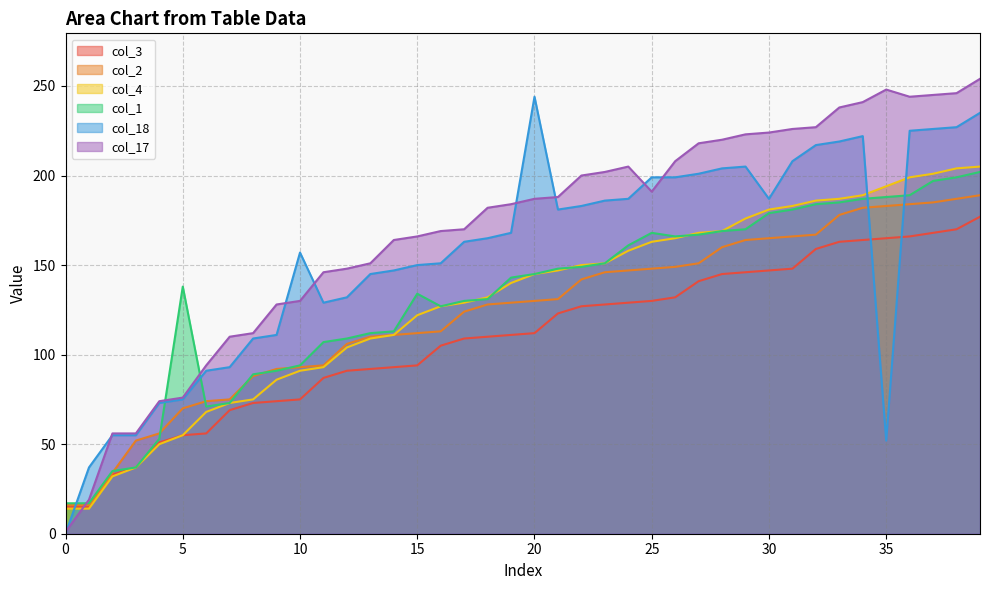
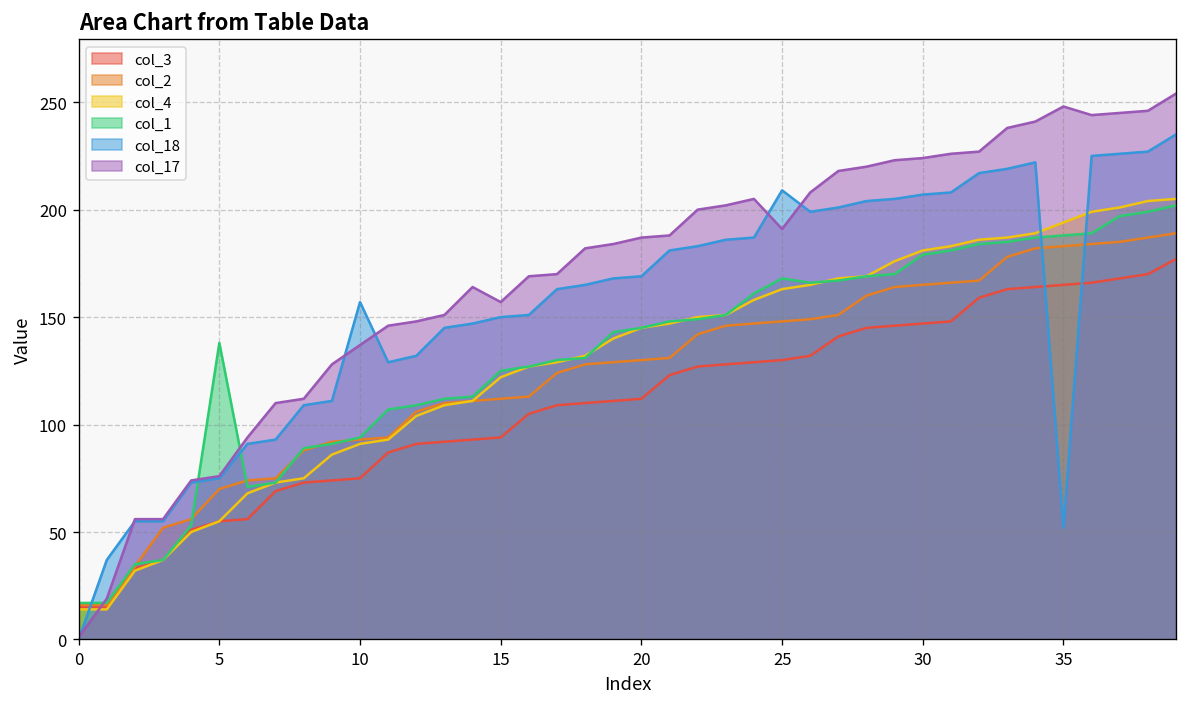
col_17, 10: 130 -> 137
col_1, 15: 134 -> 125
col_17, 15: 166 -> 157
col_18, 20: 244 -> 169
col_18, 25: 199 -> 209
col_18, 30: 187 -> 207
